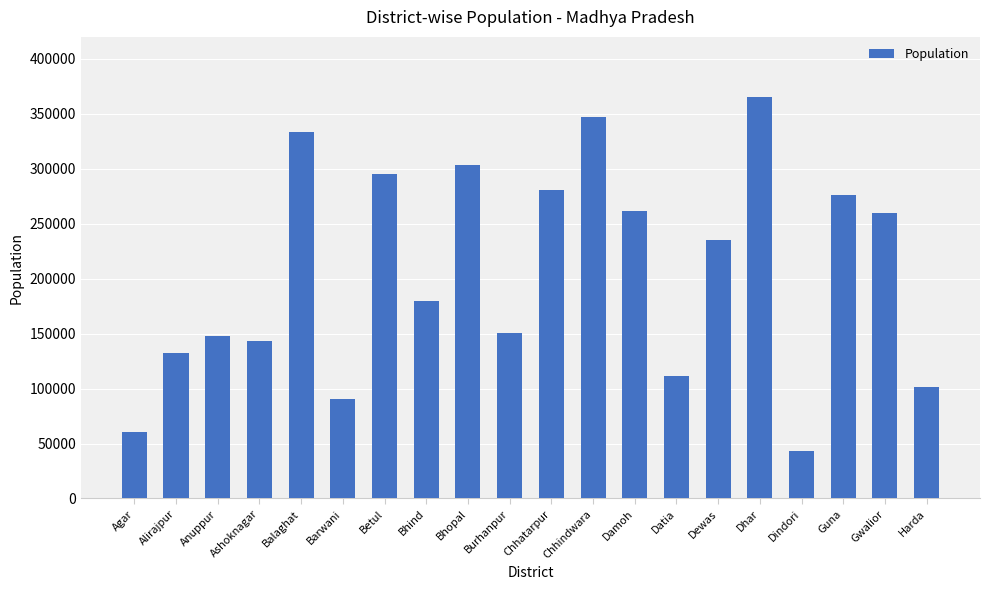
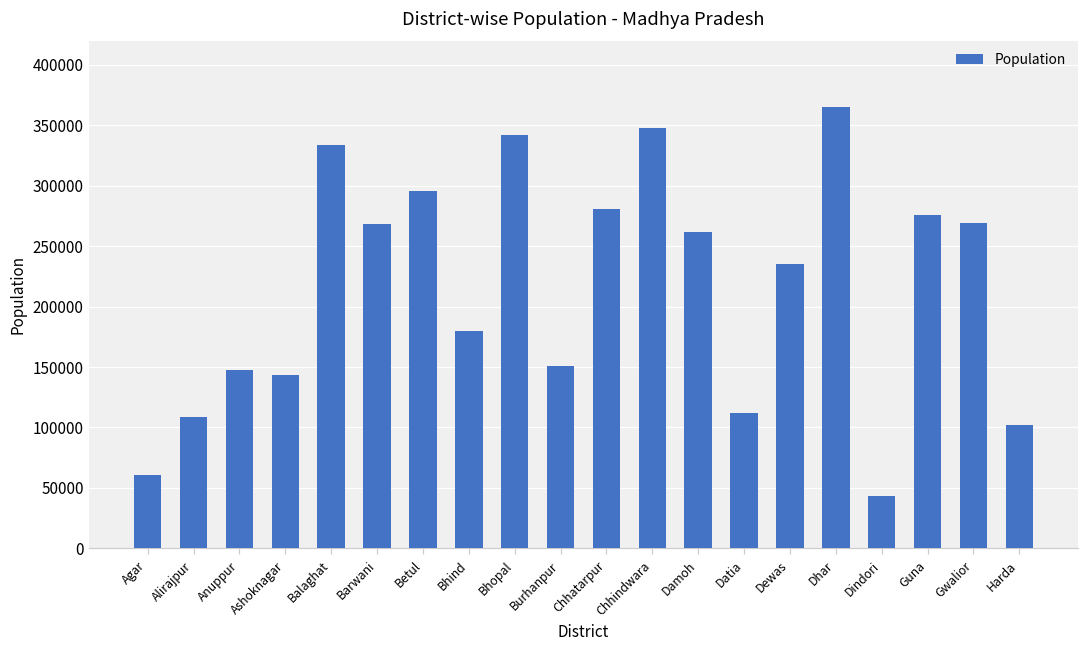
Alirajpur: 132000 -> 109000
Barwani: 90000 -> 268000
Bhopal: 304000 -> 342000
Gwalior: 260000 -> 269000
